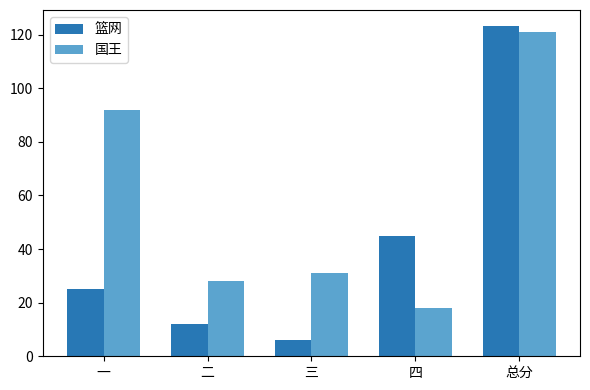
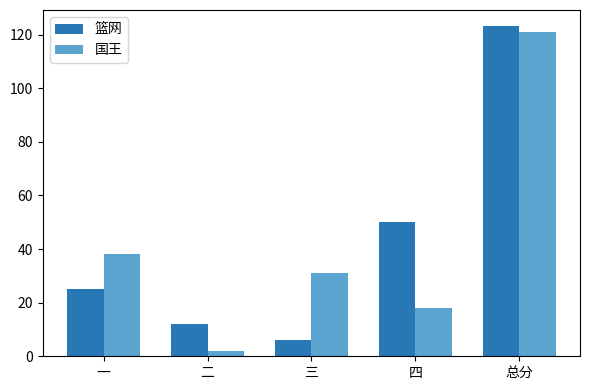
国王, 一: 92 -> 38
国王, 二: 28 -> 2
篮网, 四: 45 -> 50
